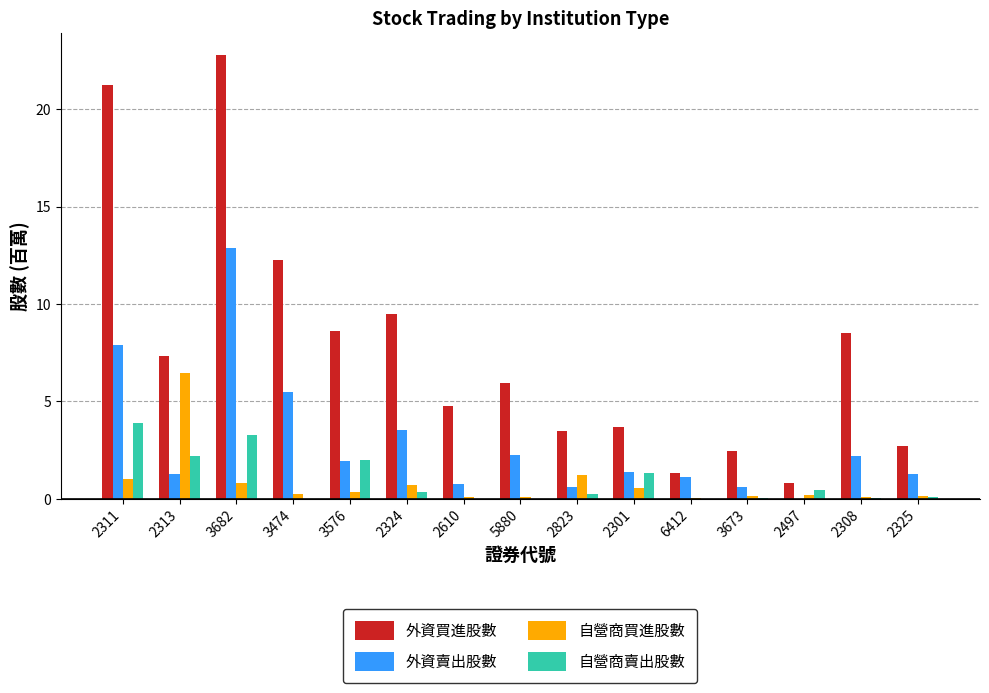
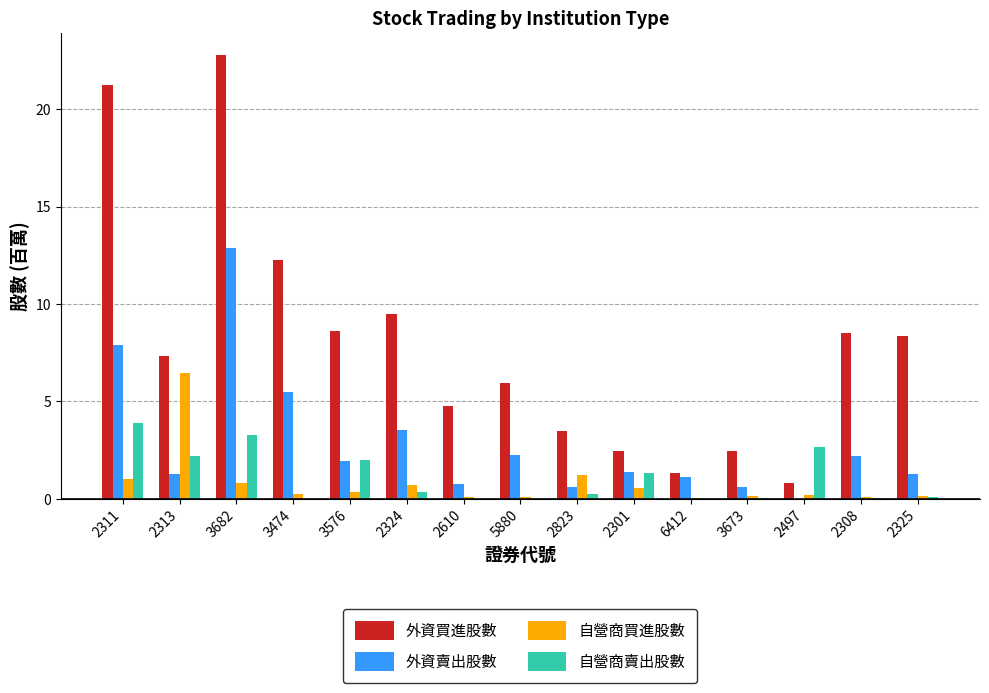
外資買進股數, 2301: 3.7 -> 2.5
自營商賣出股數, 2497: 0.4 -> 2.6
外資買進股數, 2325: 2.7 -> 8.4
